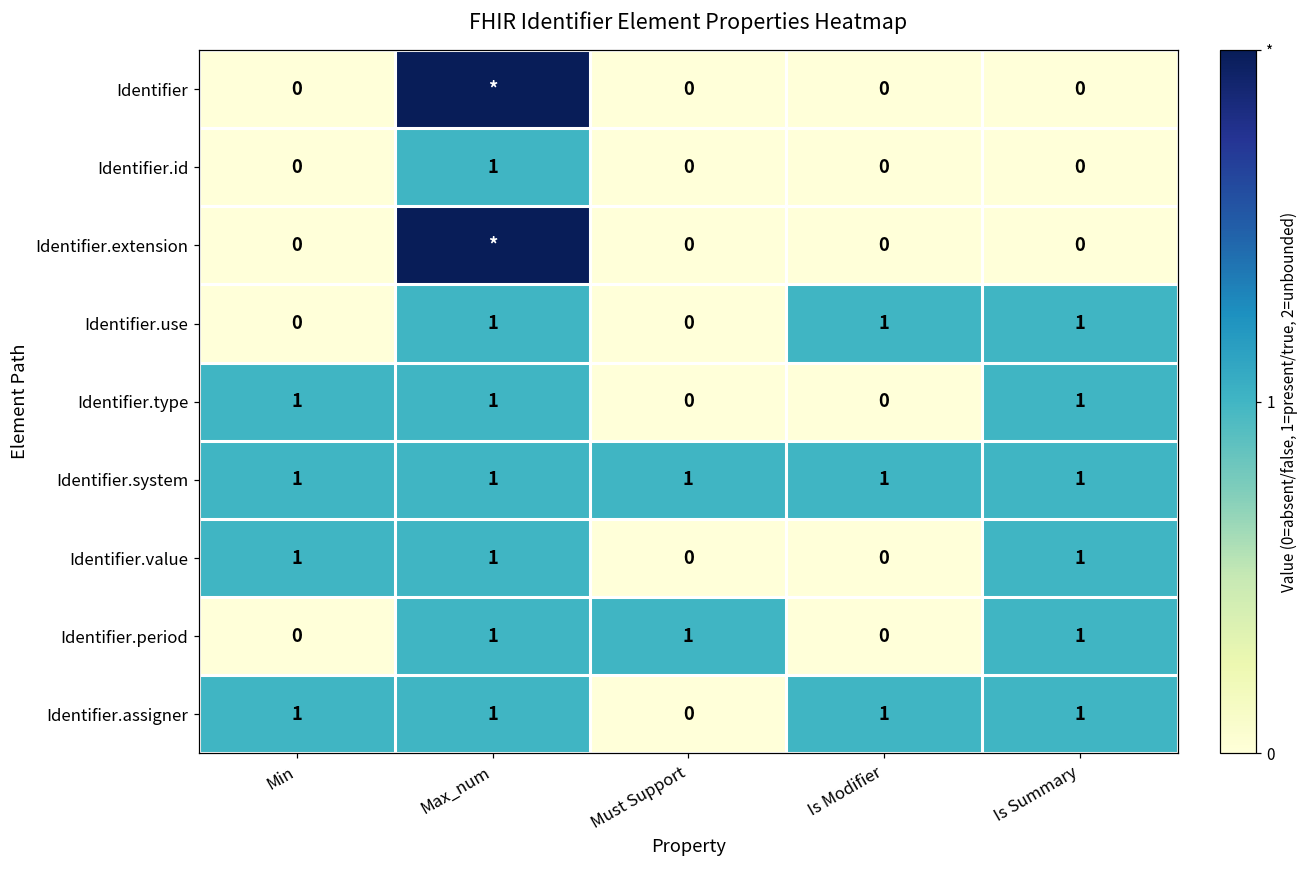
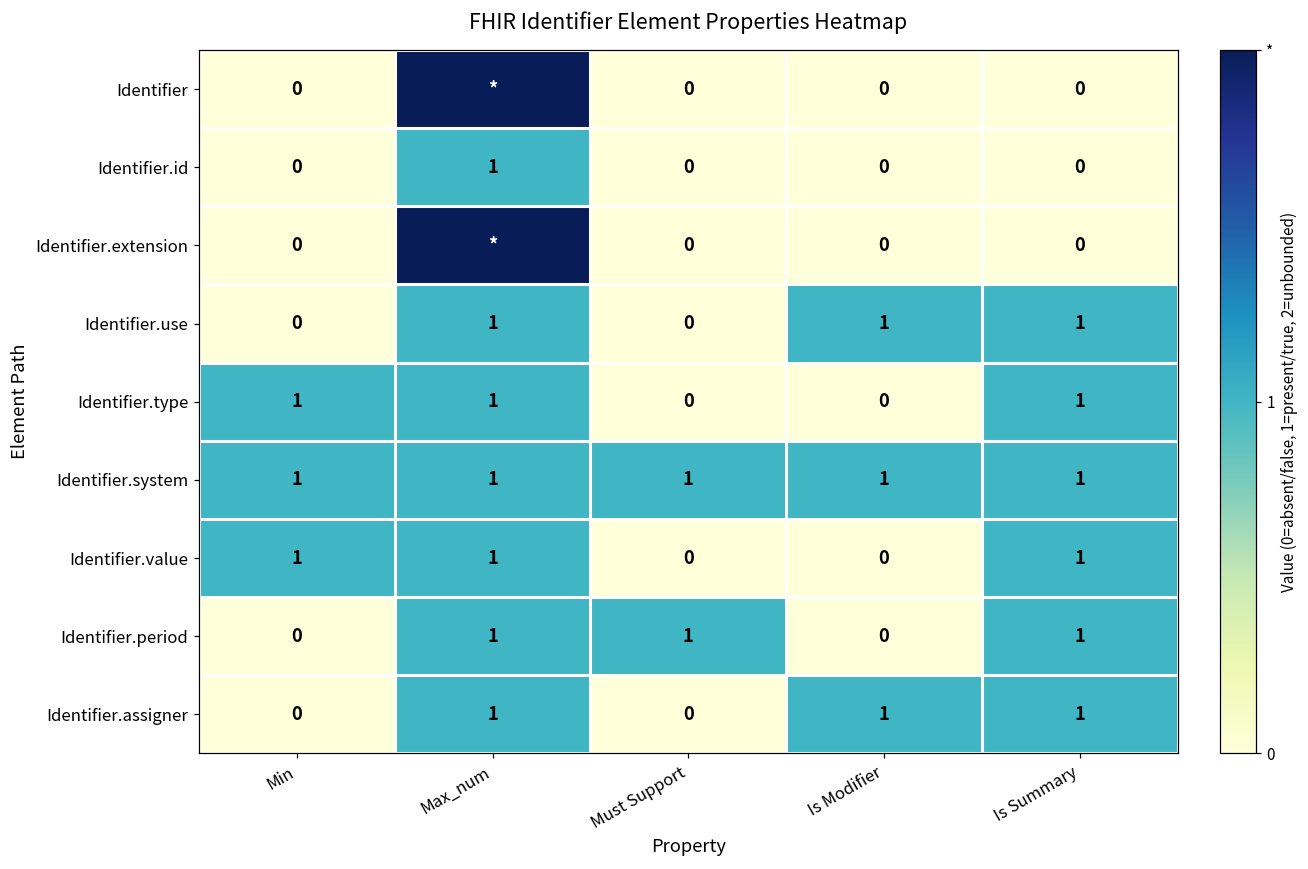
Identifier.assigner, Min: 1 -> 0
